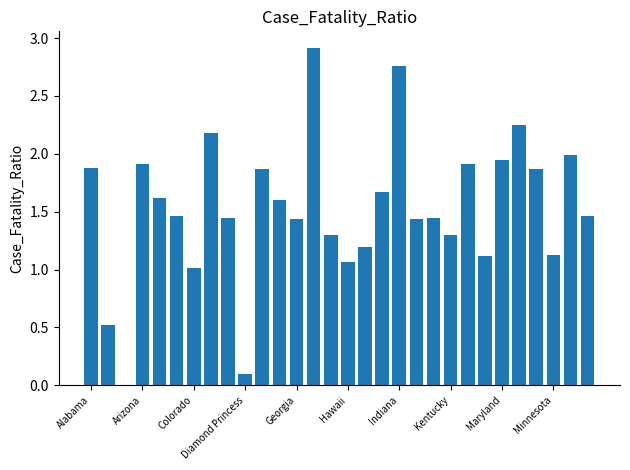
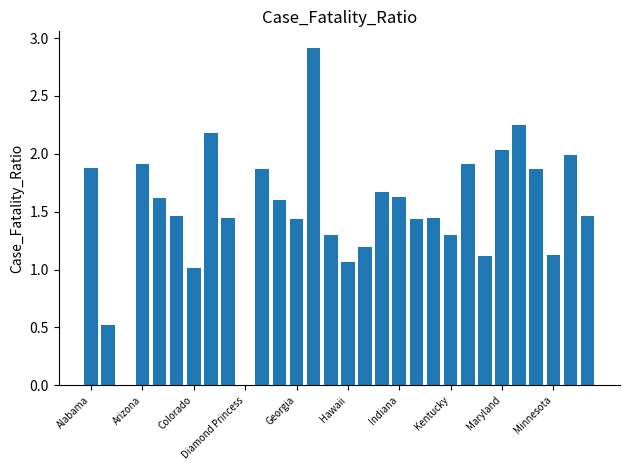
Diamond Princess: 0.1 -> 0.0
Indiana: 2.76 -> 1.63
Maryland: 1.95 -> 2.04
